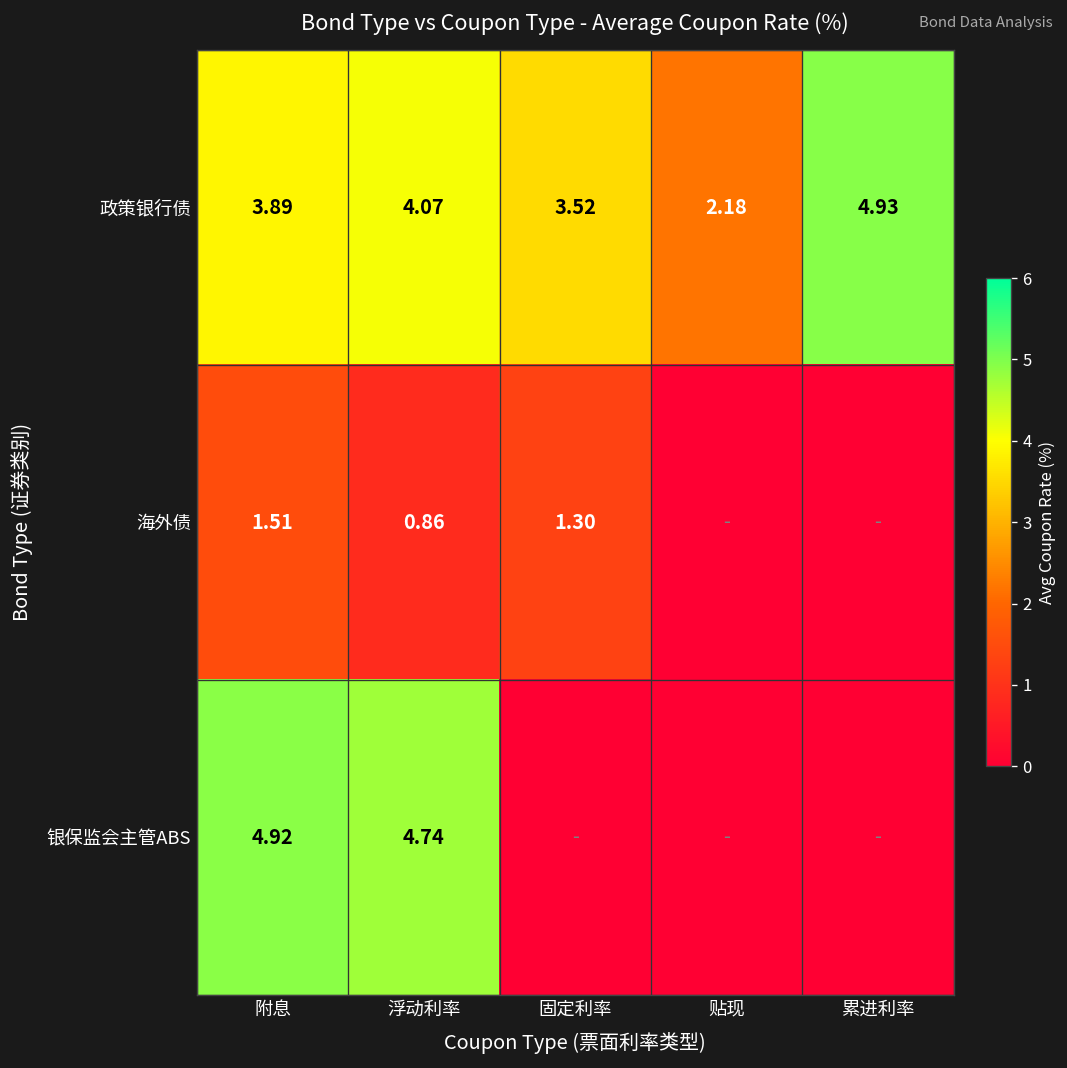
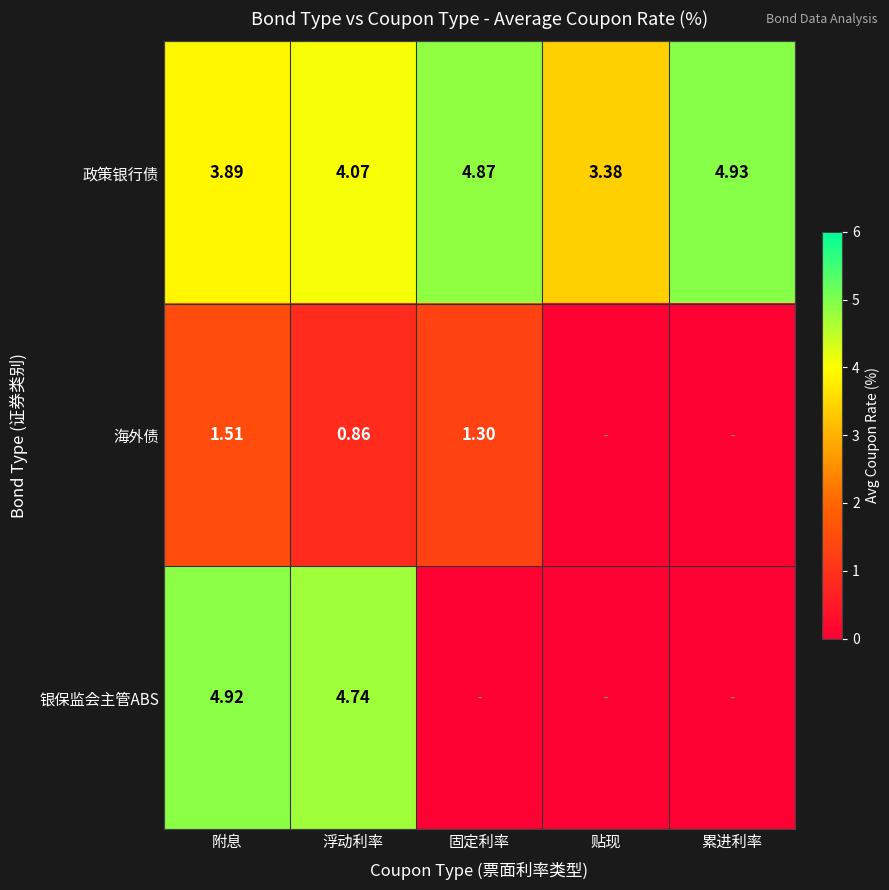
政策银行债, 固定利率: 3.52 -> 4.87
政策银行债, 贴现: 2.18 -> 3.38
